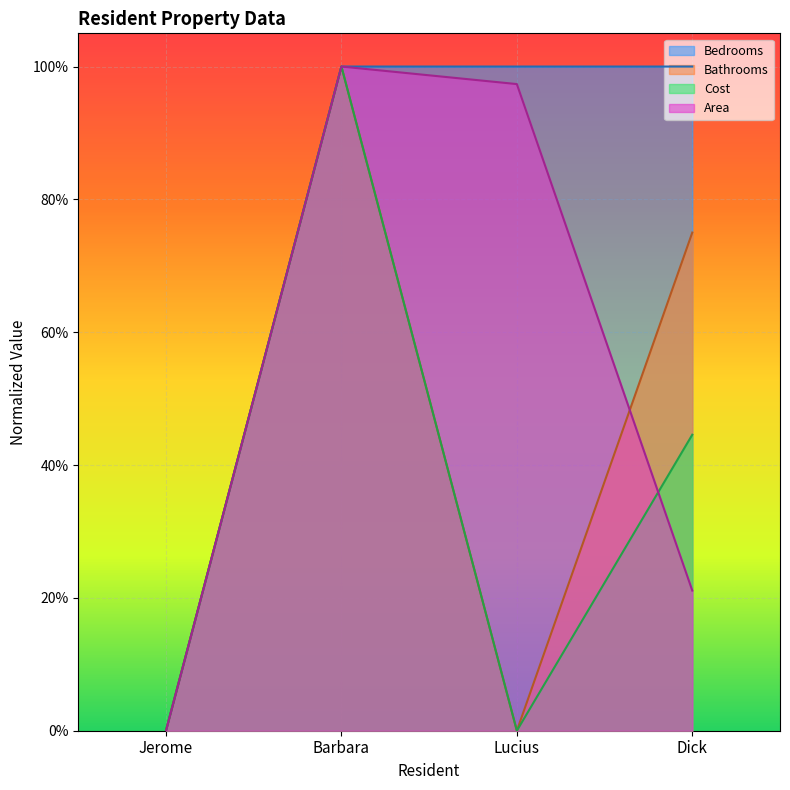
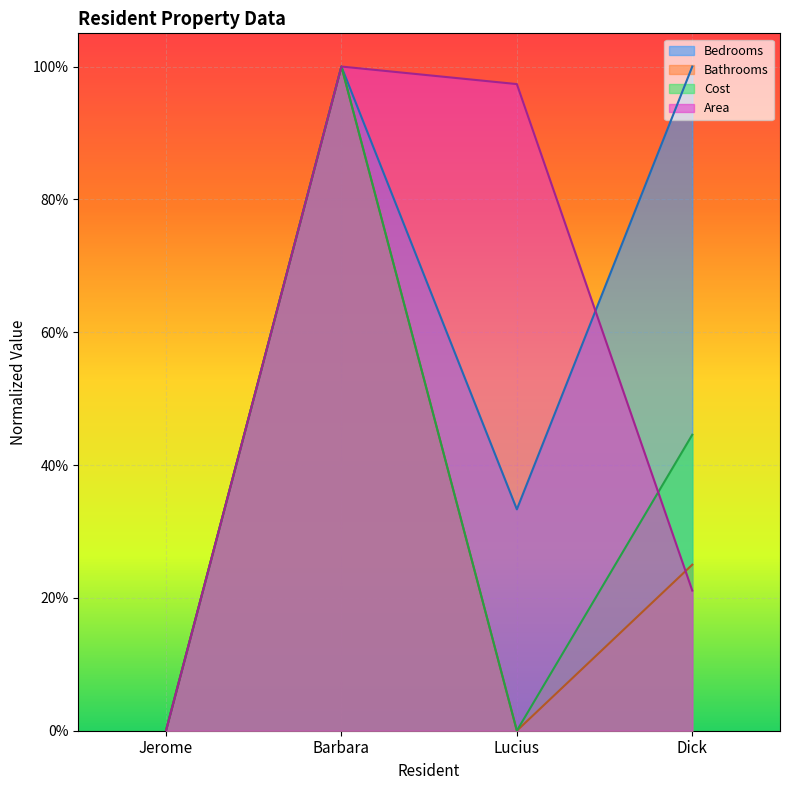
Bedrooms, Lucius: 100% -> 33%
Bathrooms, Dick: 75% -> 25%
